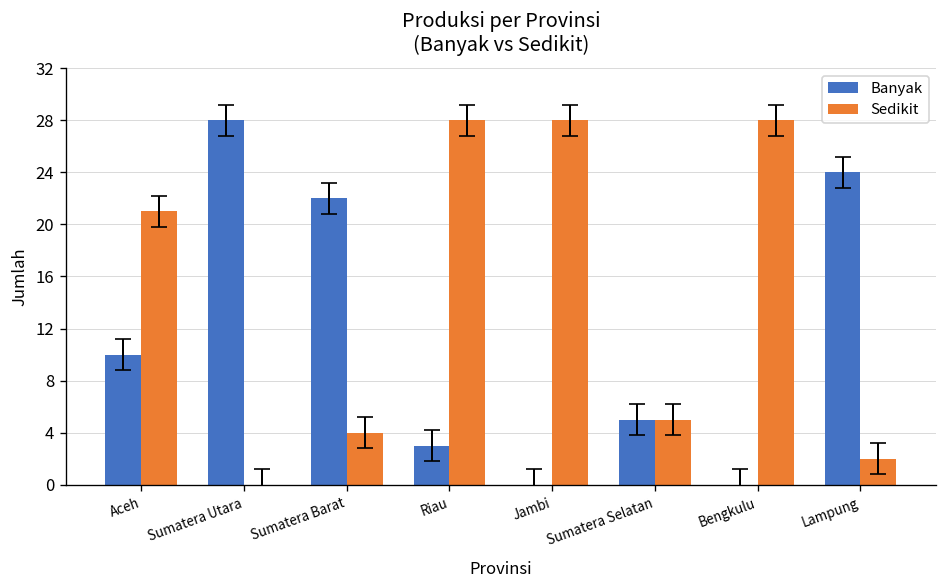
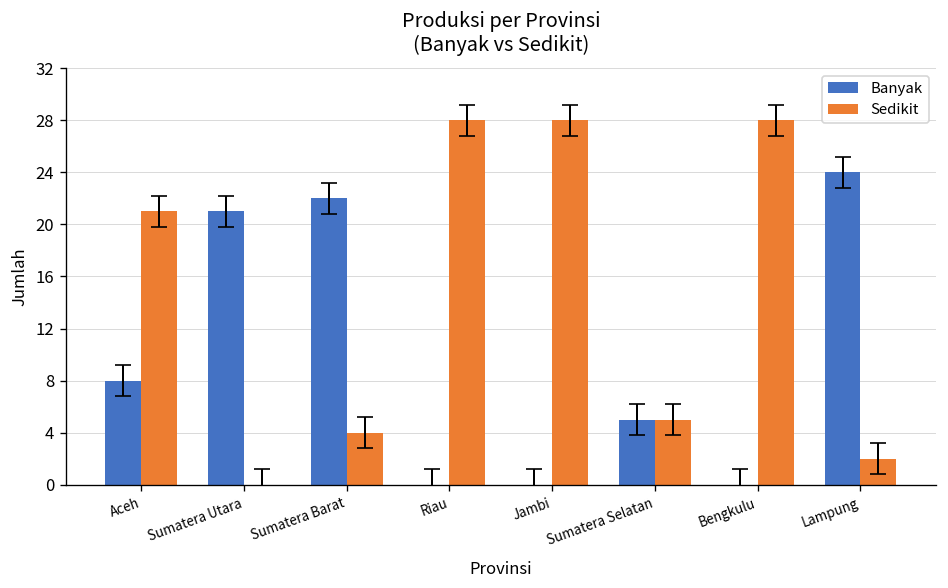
Banyak, Aceh: 10 -> 8
Banyak, Sumatera Utara: 28 -> 21
Banyak, Riau: 3 -> 0
